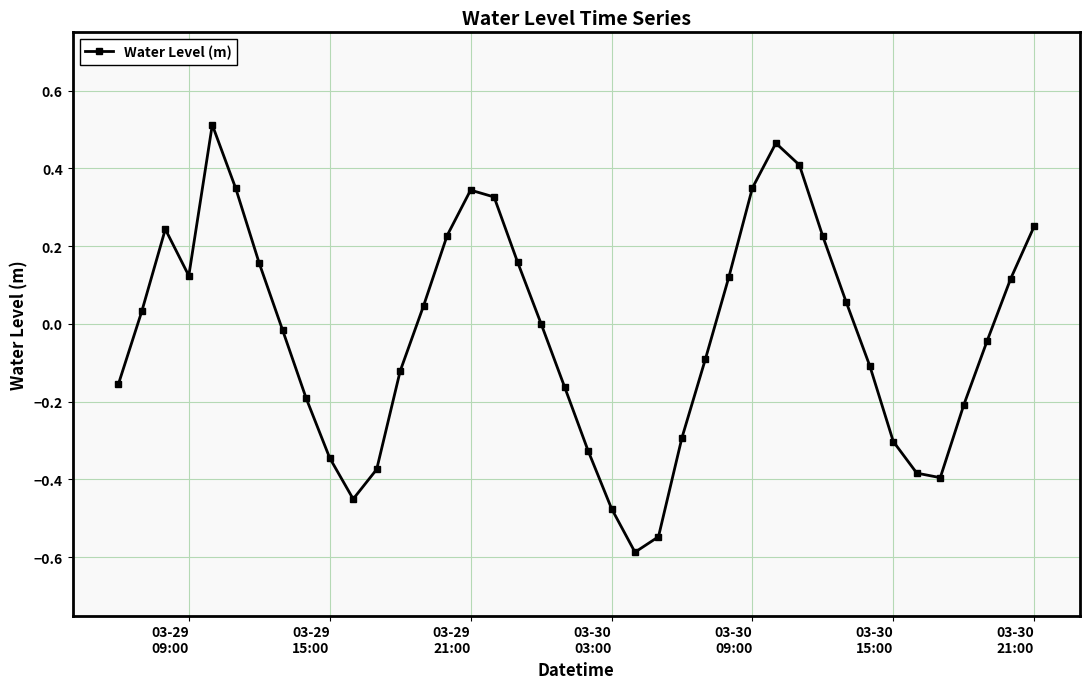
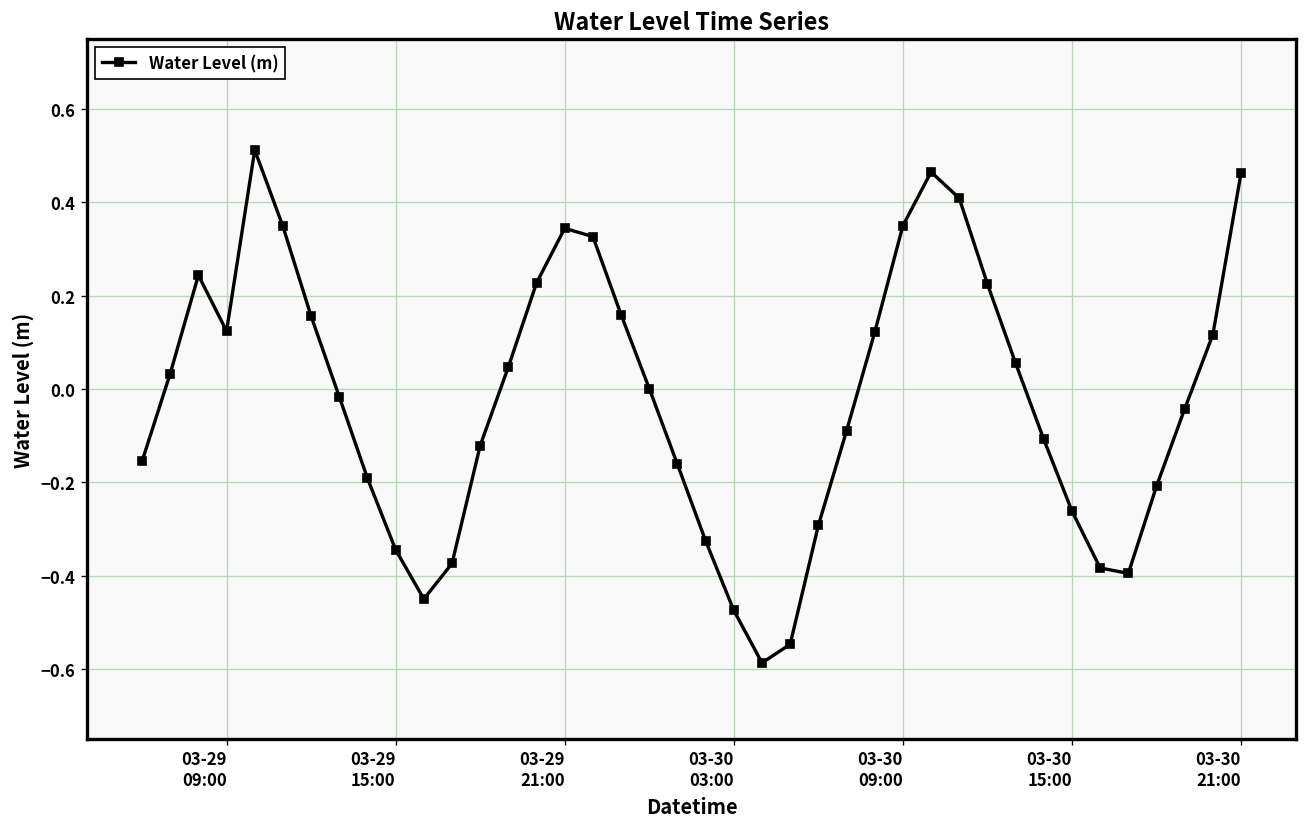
03-30 15:00: -0.30 -> -0.26
03-30 21:00: 0.25 -> 0.46
